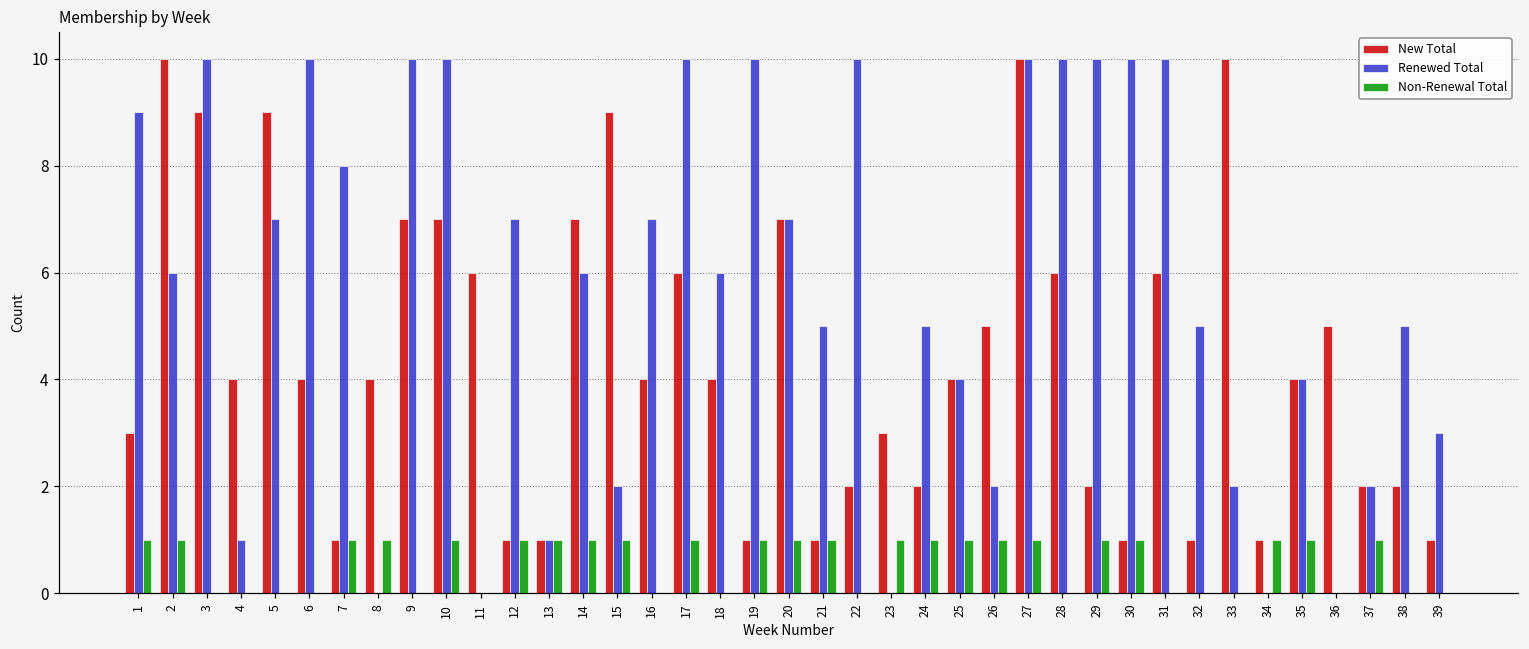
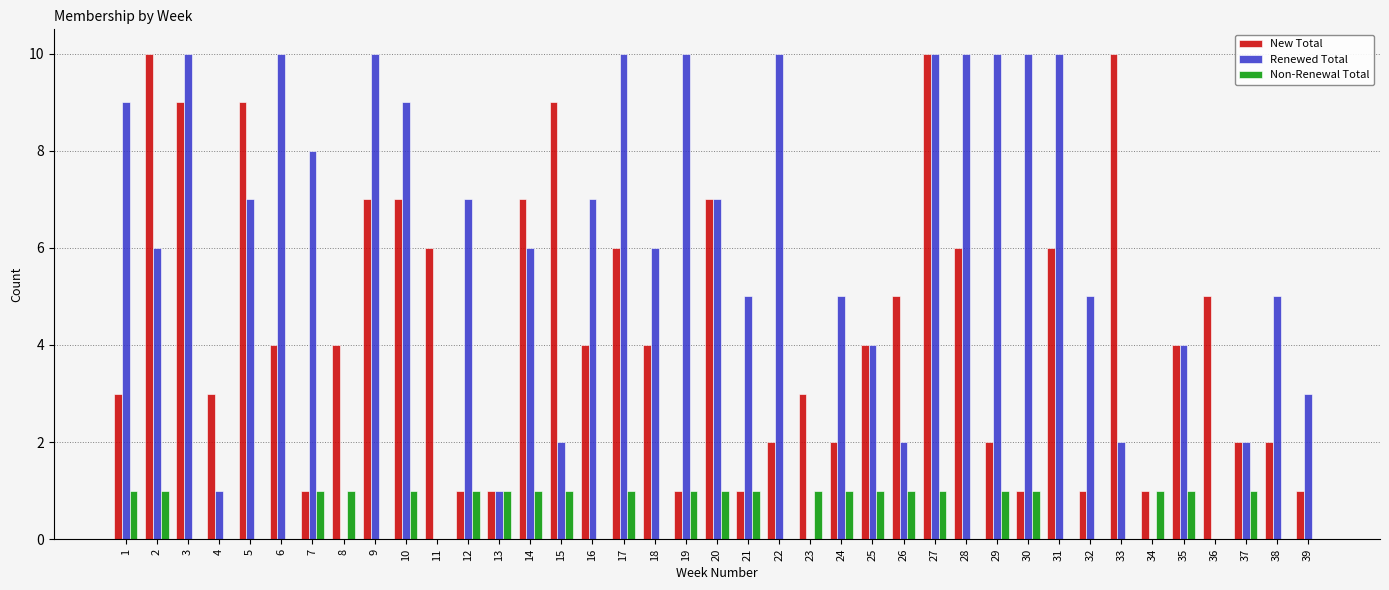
New Total, 4: 4 -> 3
Renewed Total, 10: 10 -> 9
